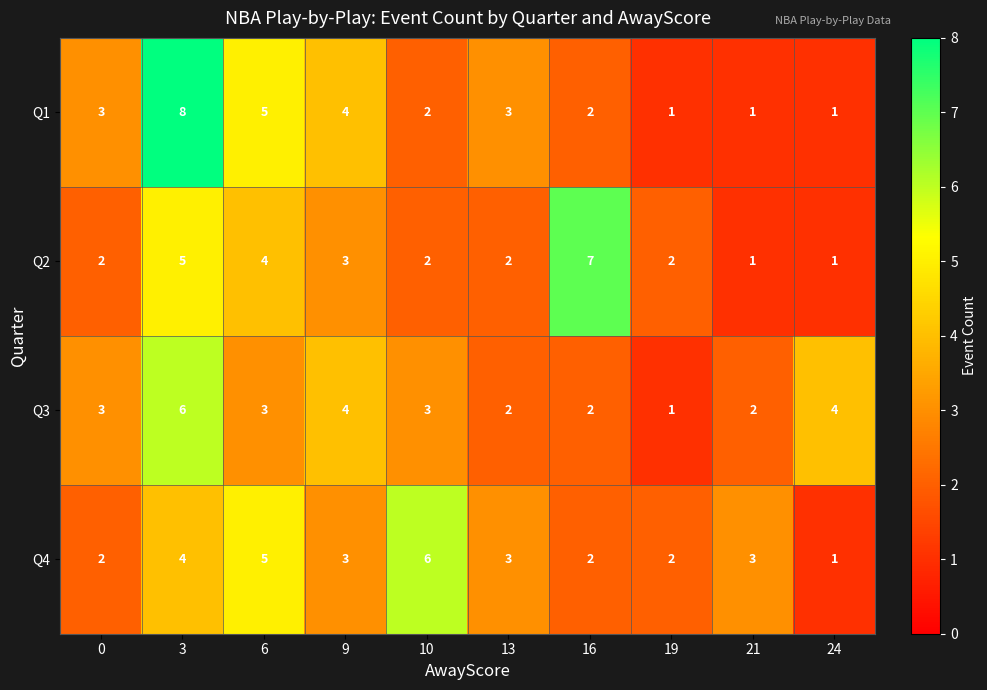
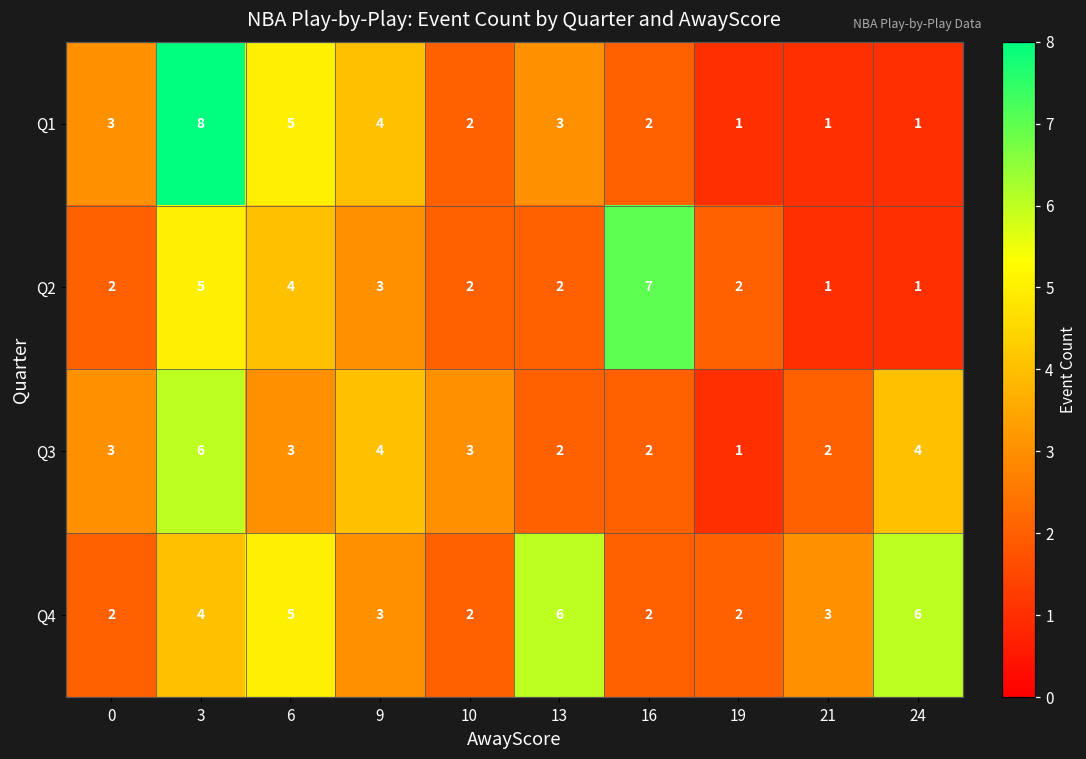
Q4, 10: 6 -> 2
Q4, 13: 3 -> 6
Q4, 24: 1 -> 6
